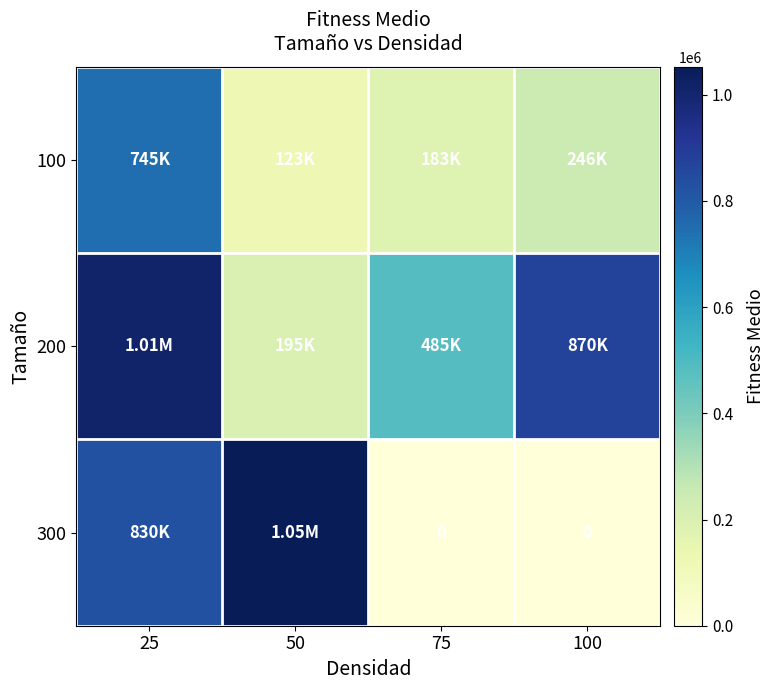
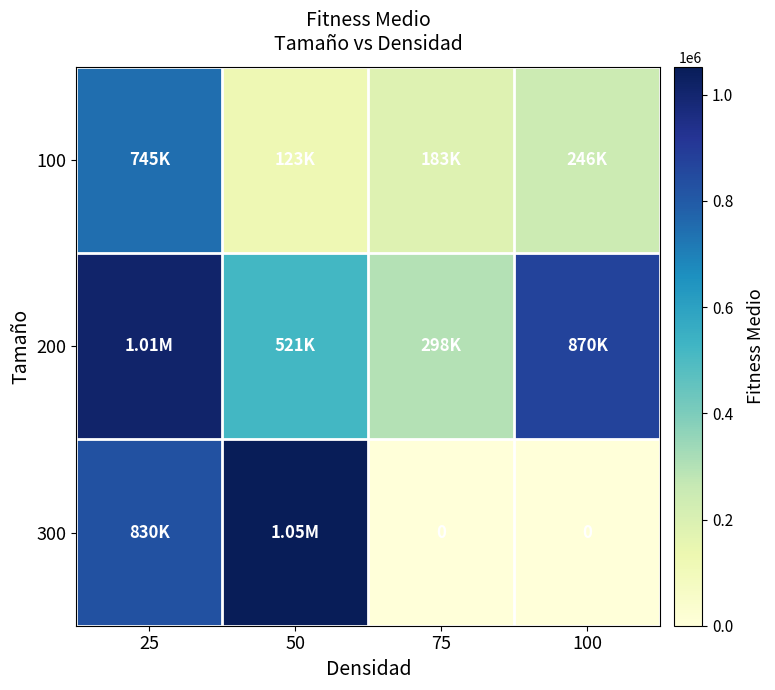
200, 50: 195K -> 521K
200, 75: 485K -> 298K
